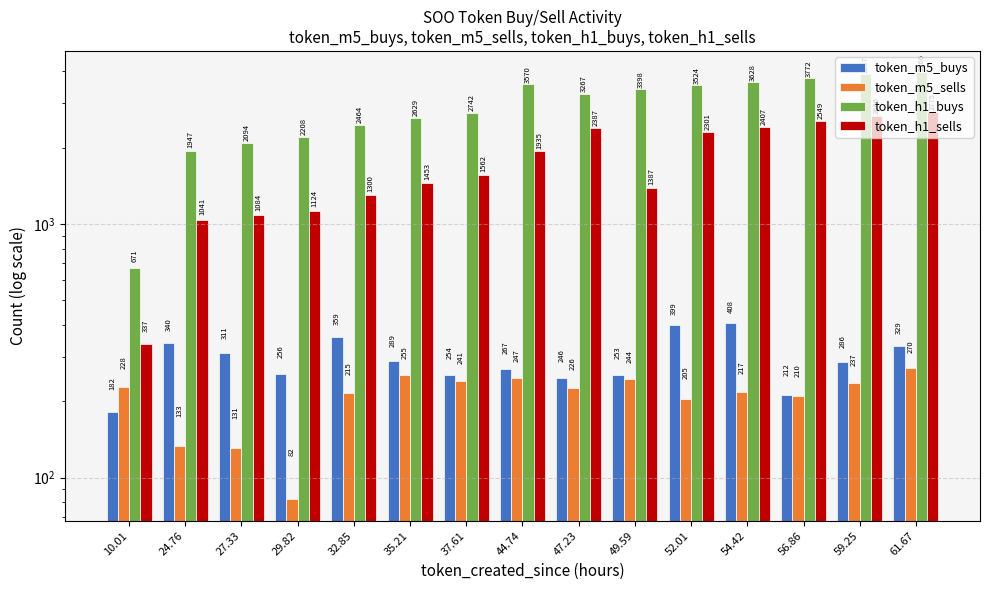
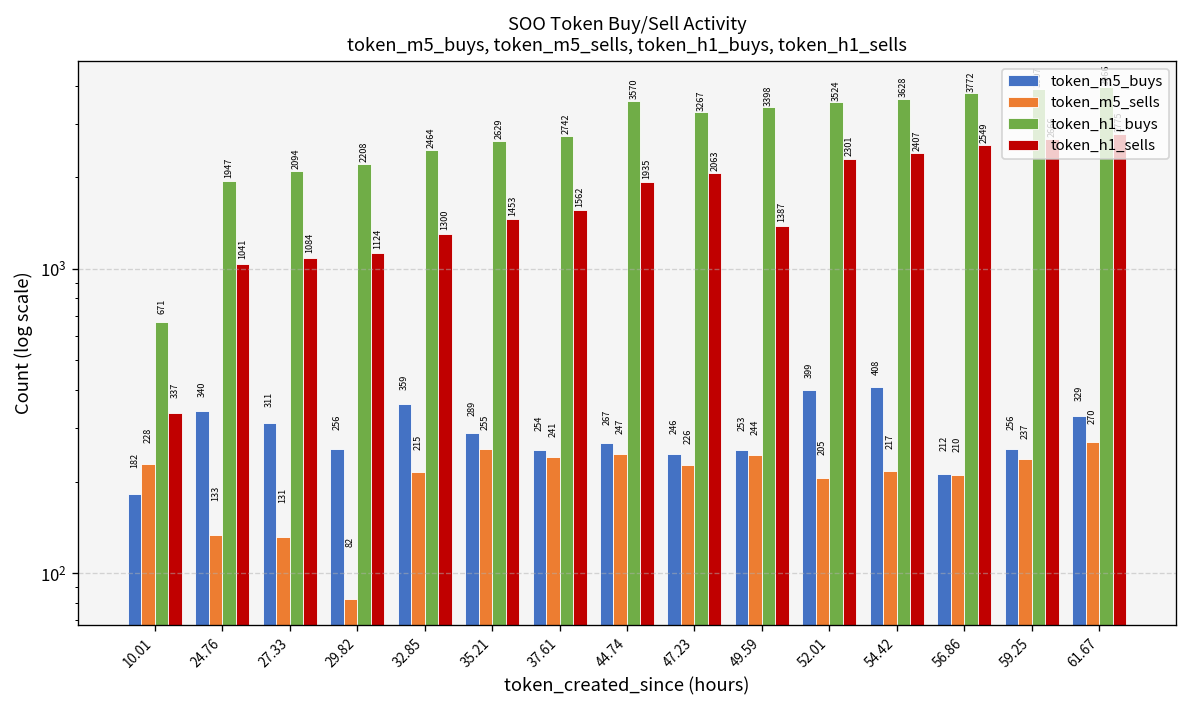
token_h1_sells, 47.23: 2387 -> 2063
token_m5_buys, 59.25: 286 -> 256
